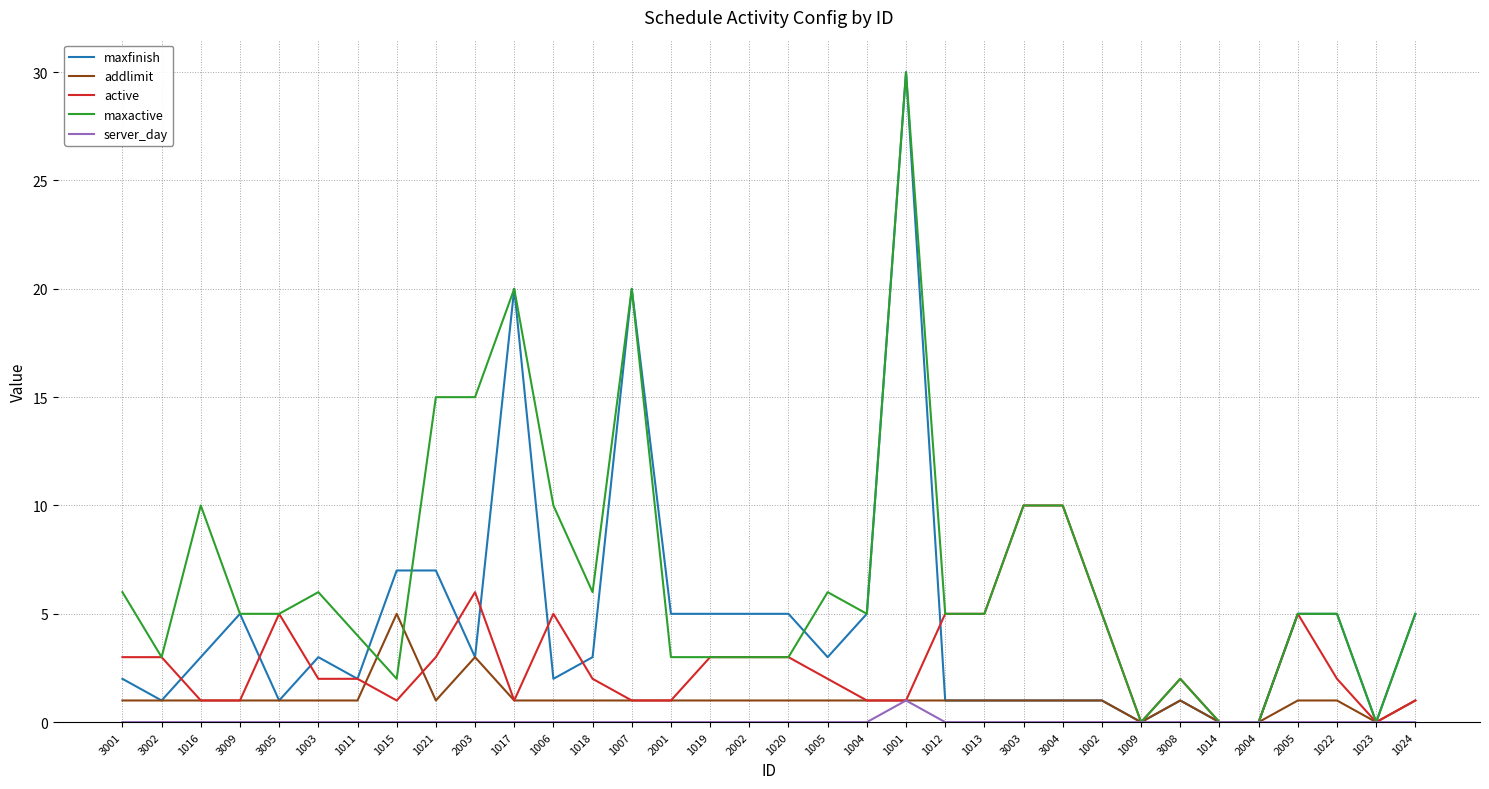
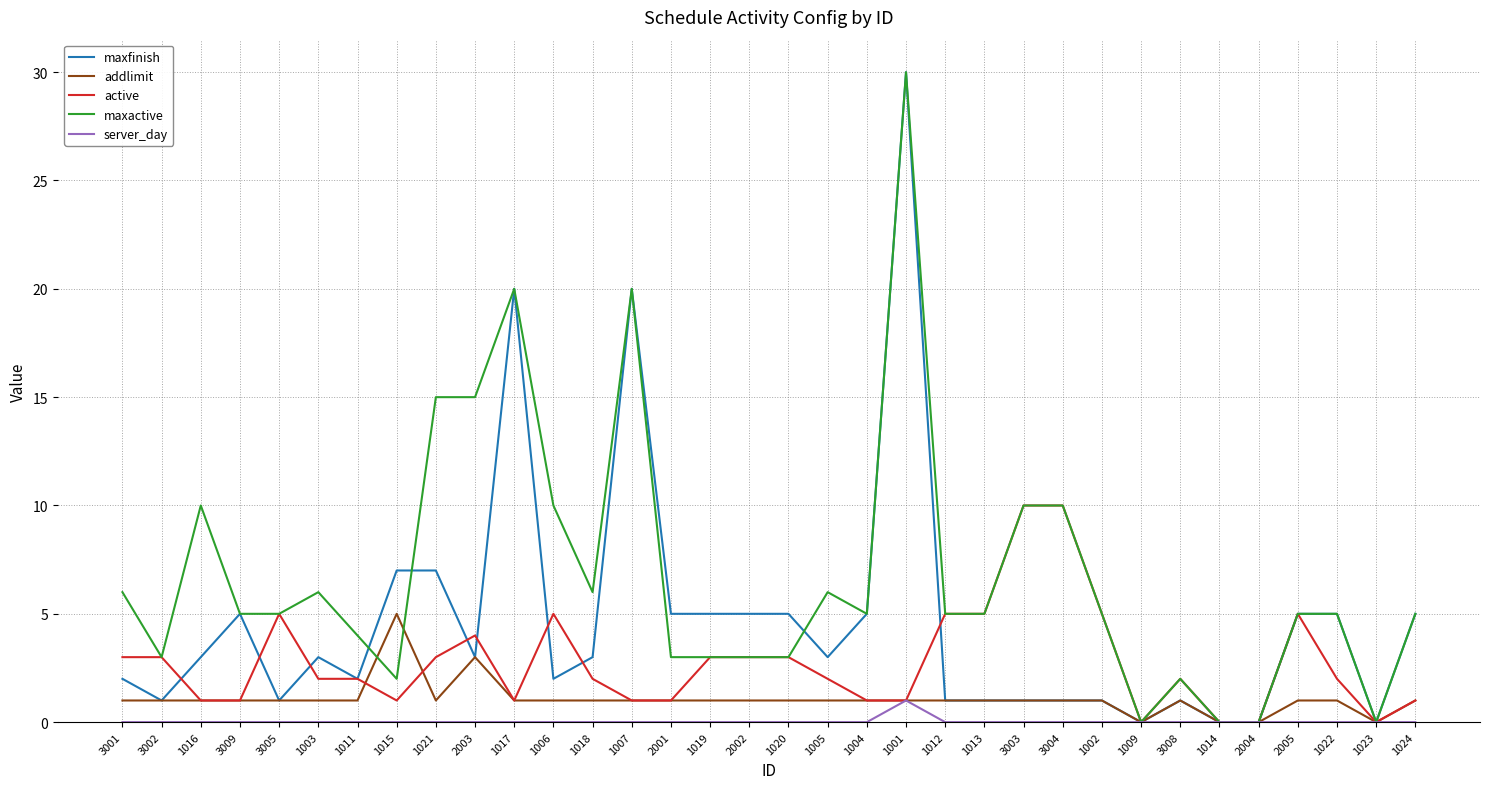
active, 2003: 6 -> 4
